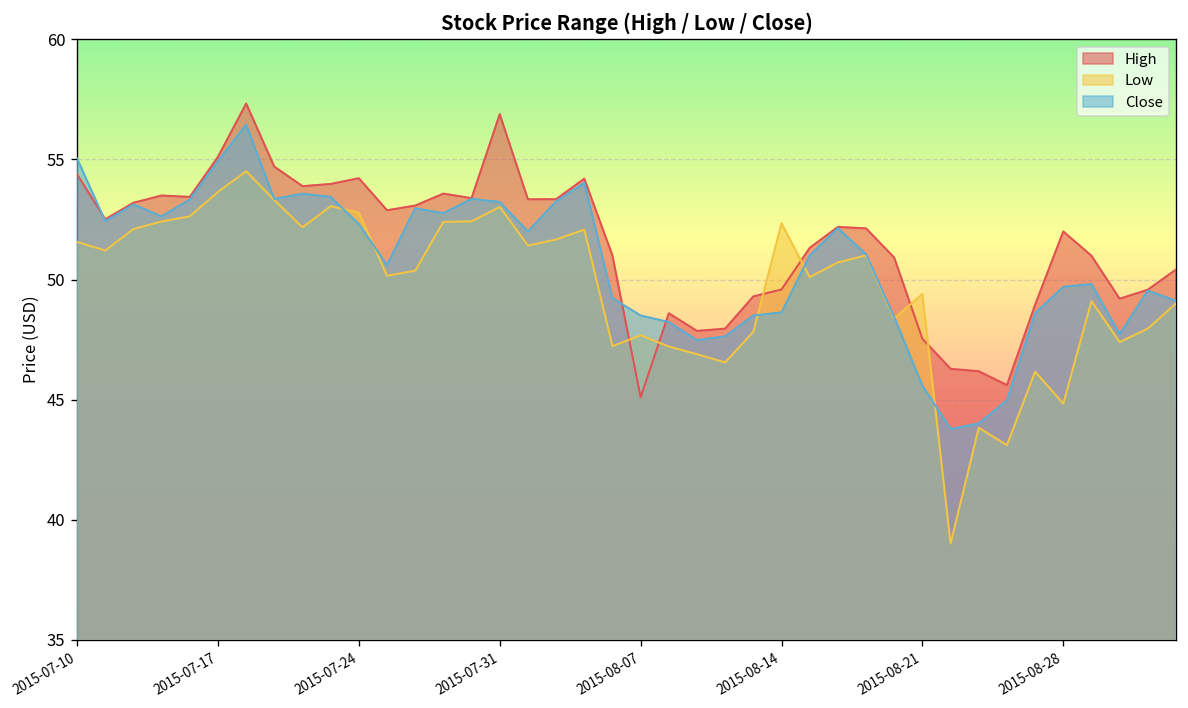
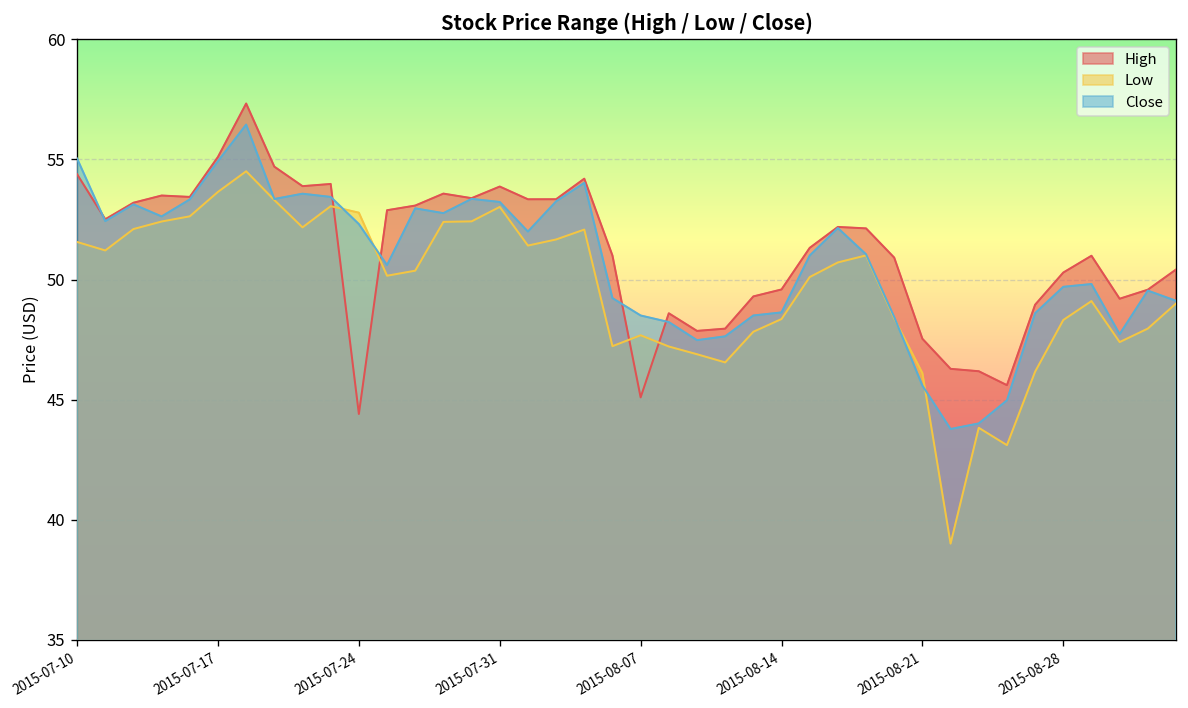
High, 2015-07-24: 54.2 -> 44.4
High, 2015-07-31: 56.9 -> 53.9
Low, 2015-08-14: 52.3 -> 48.4
Low, 2015-08-21: 49.4 -> 46.1
High, 2015-08-28: 52.0 -> 50.3
Low, 2015-08-28: 44.8 -> 48.3
